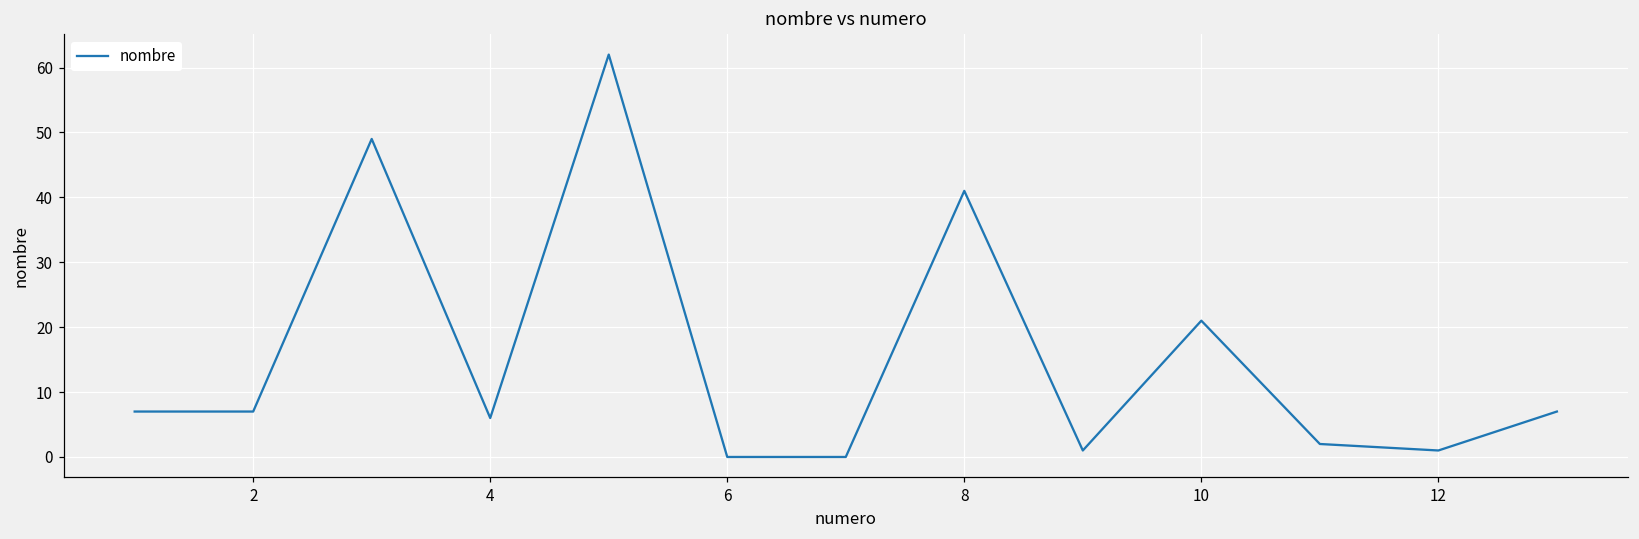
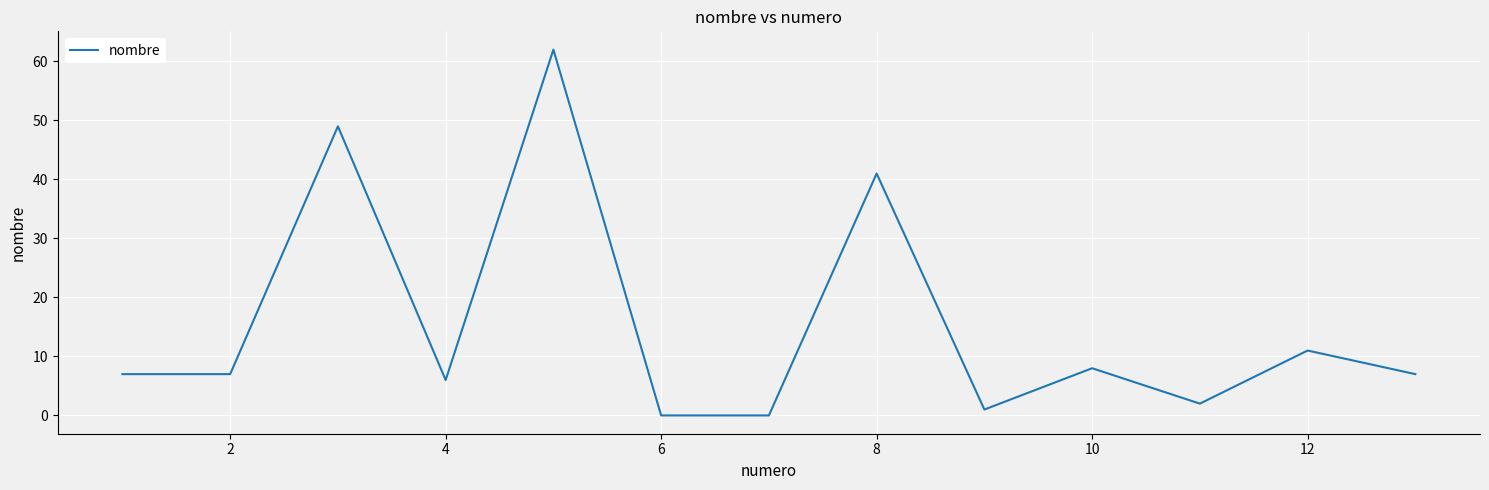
10: 21 -> 8
12: 1 -> 11
